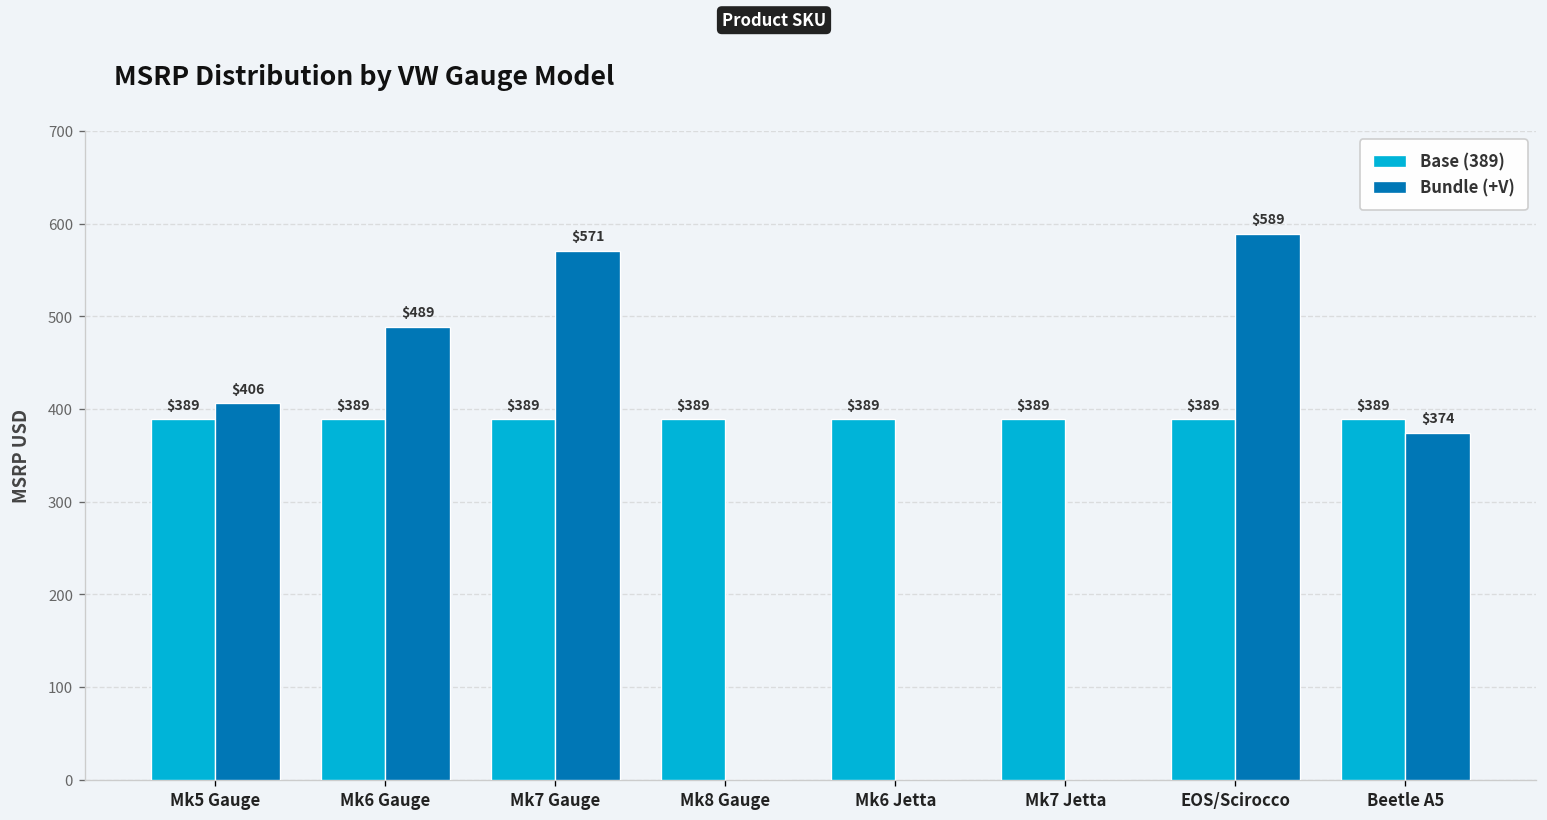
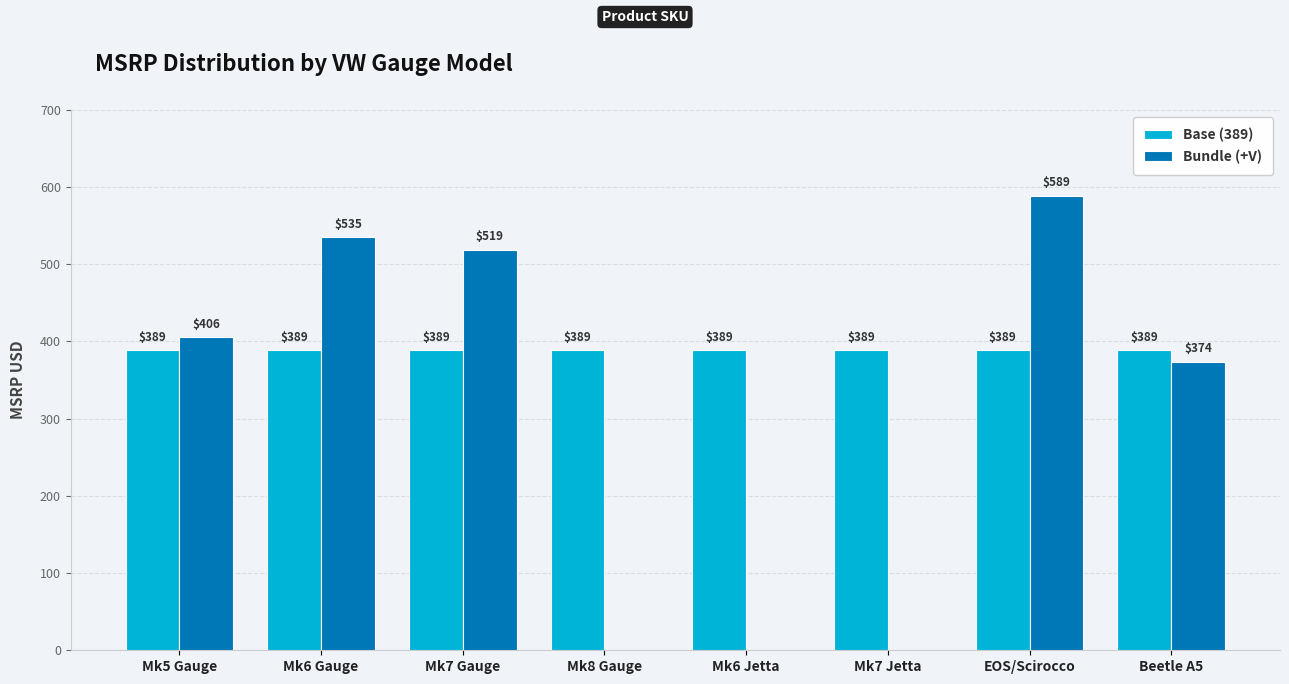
Bundle (+V), Mk6 Gauge: $489 -> $535
Bundle (+V), Mk7 Gauge: $571 -> $519
